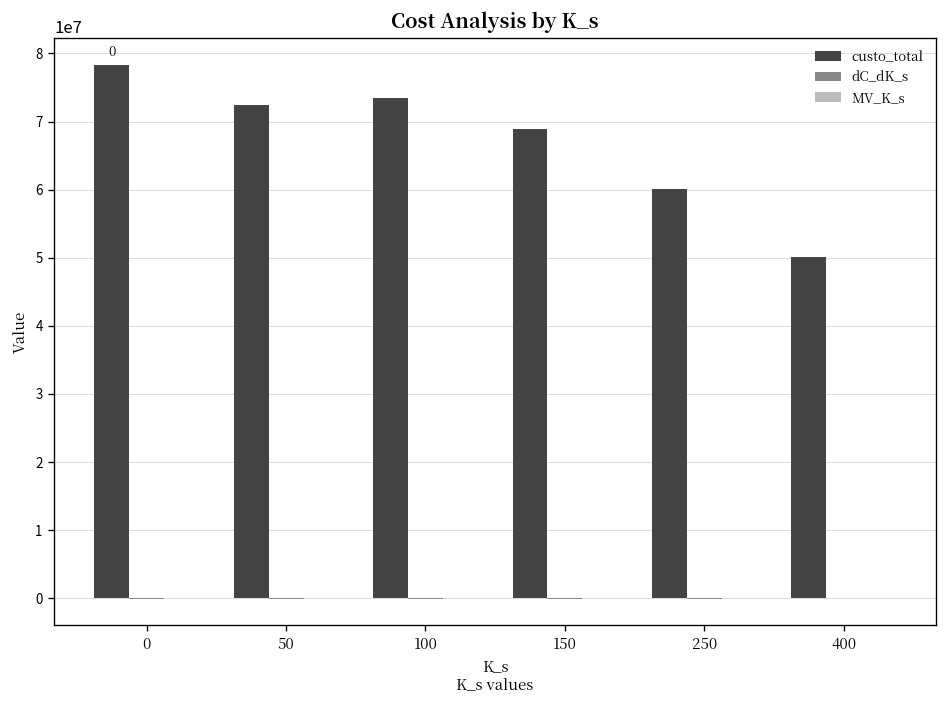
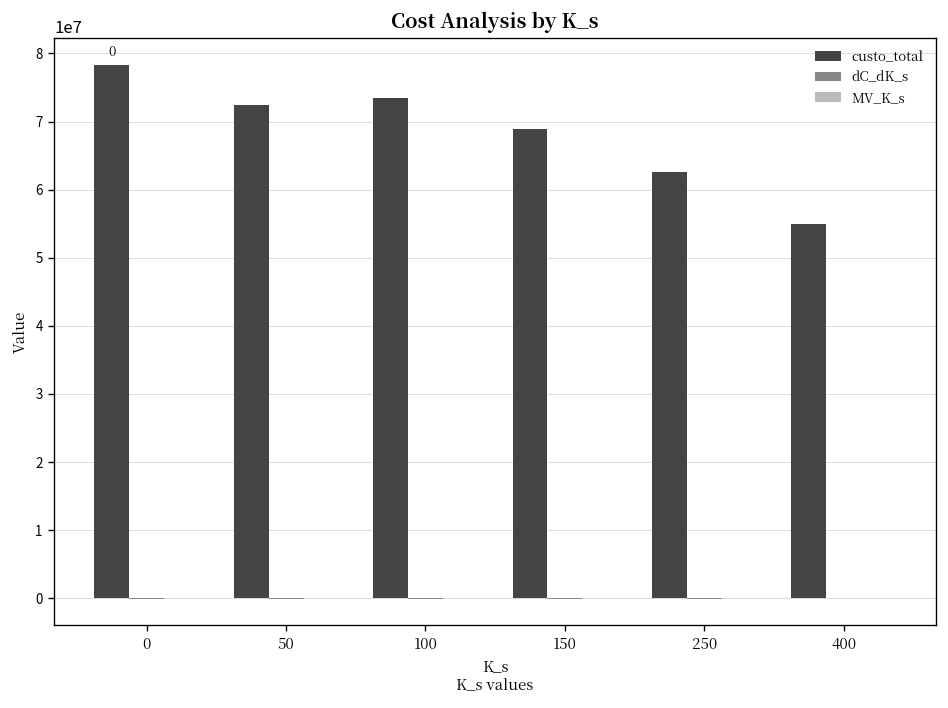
custo_total, 250: 60000000 -> 63000000
custo_total, 400: 50000000 -> 55000000
